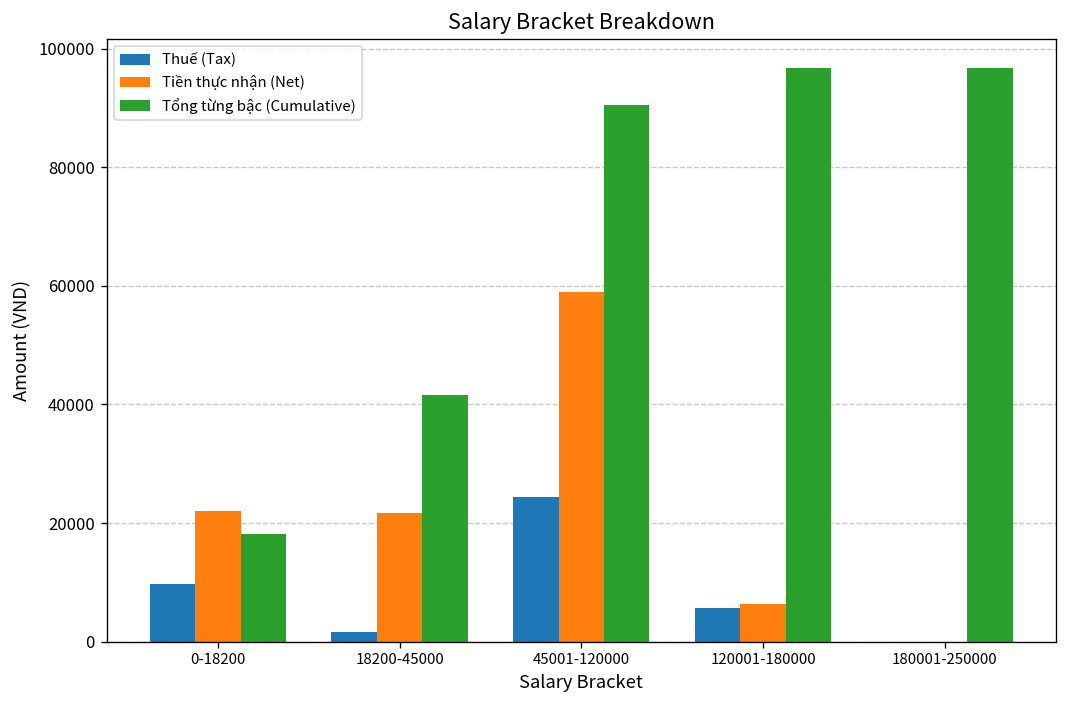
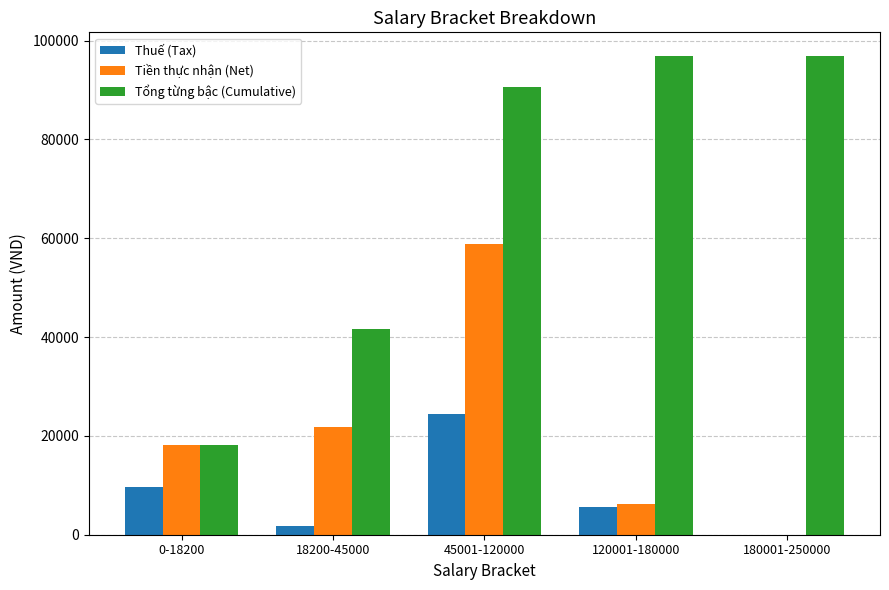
Tiền thực nhận (Net), 0-18200: 22000 -> 18000
